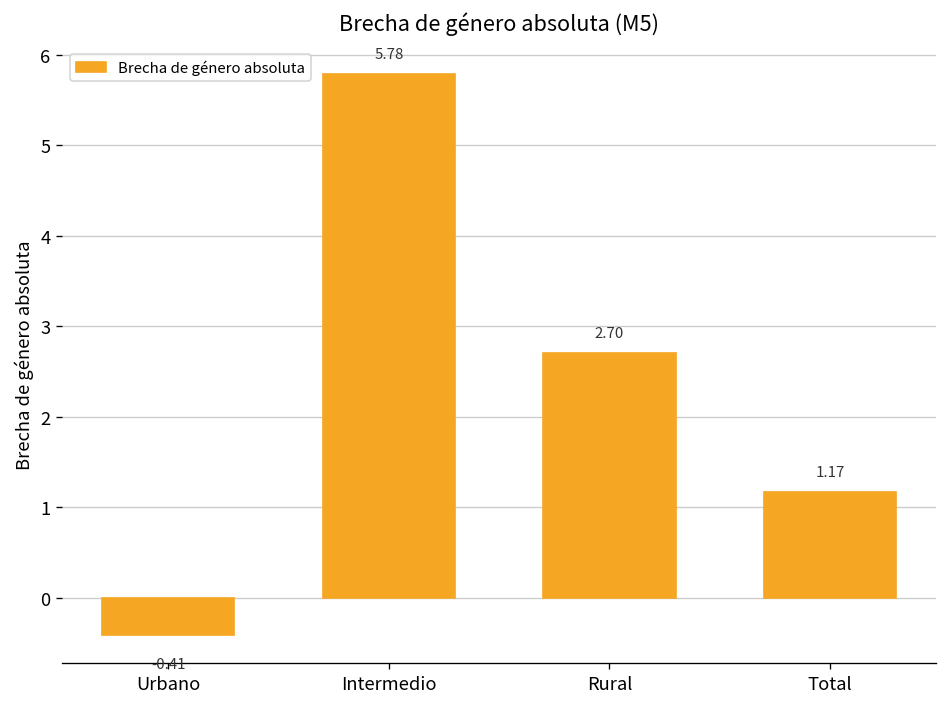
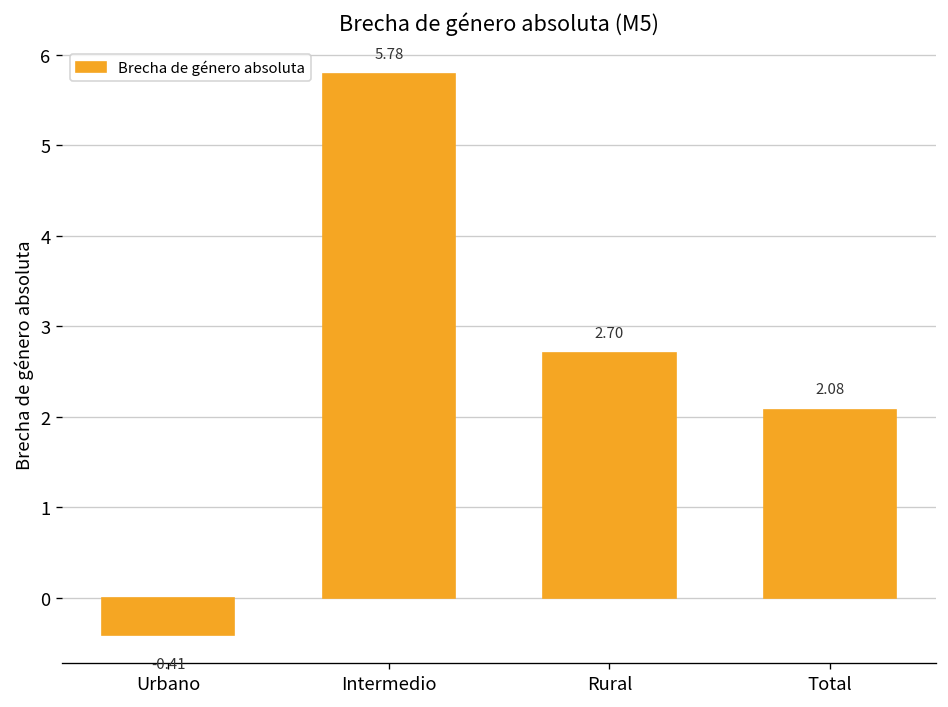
Total: 1.17 -> 2.08
